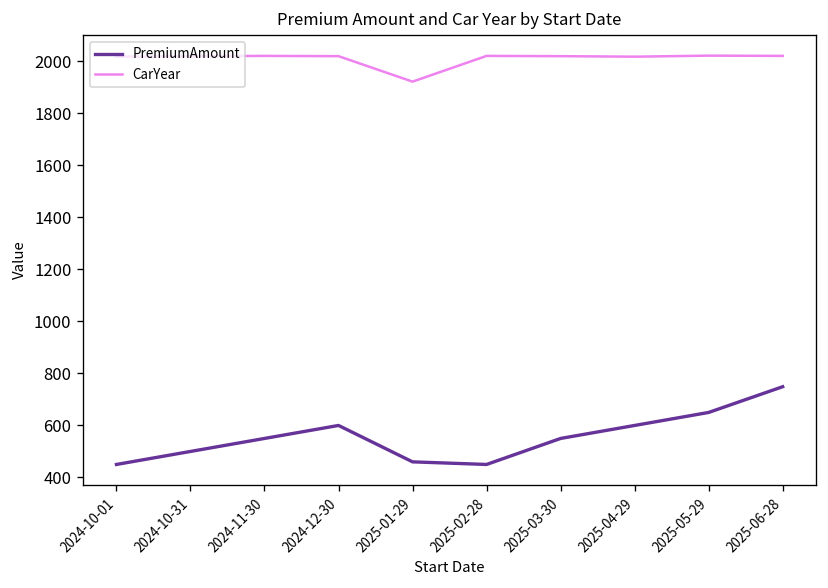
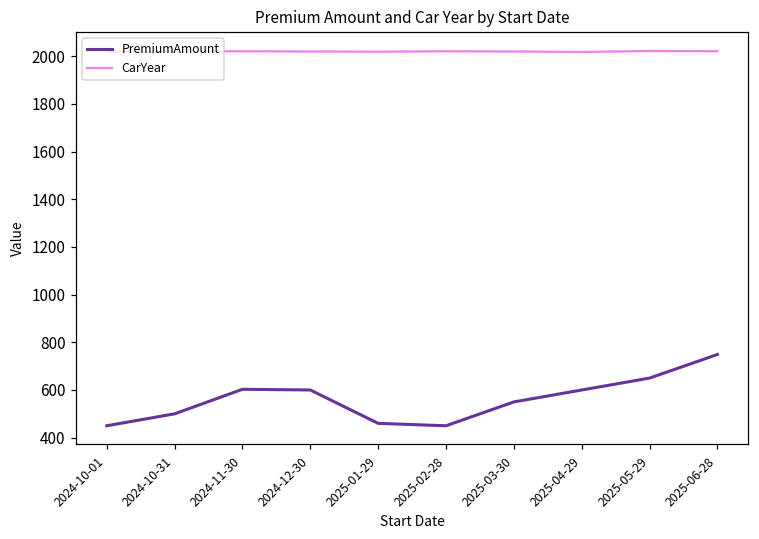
PremiumAmount, 2024-11-30: 550 -> 600
CarYear, 2025-01-29: 1920 -> 2020
